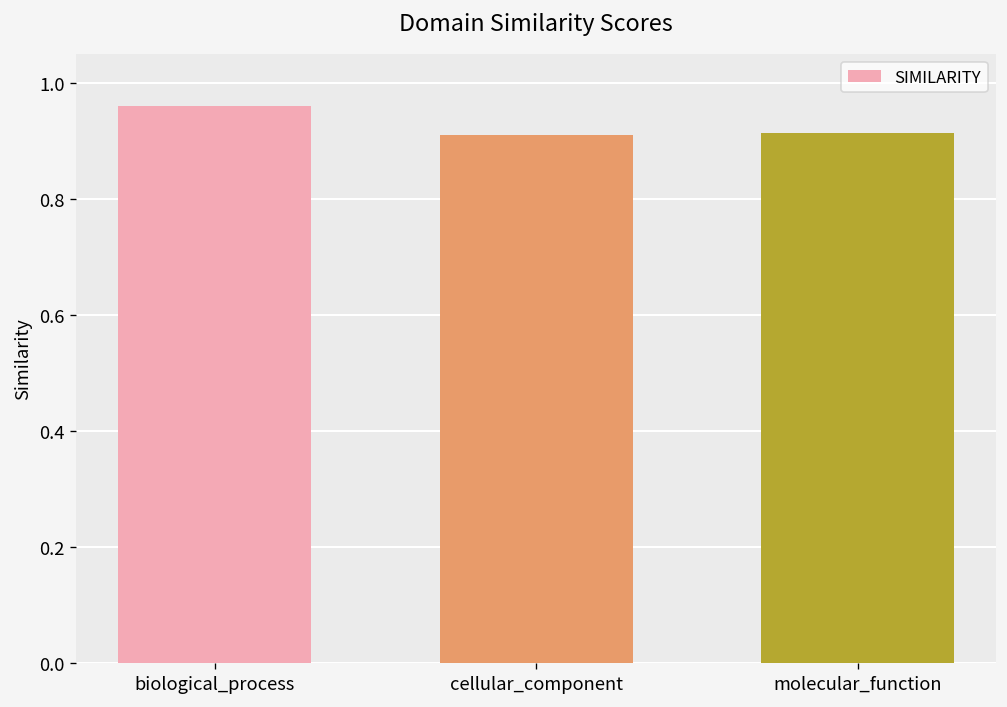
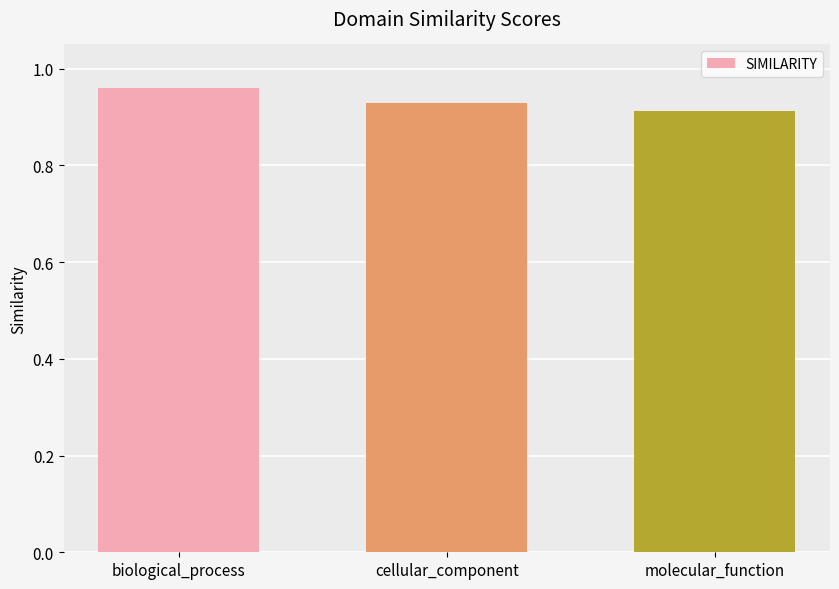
cellular_component: 0.91 -> 0.93
